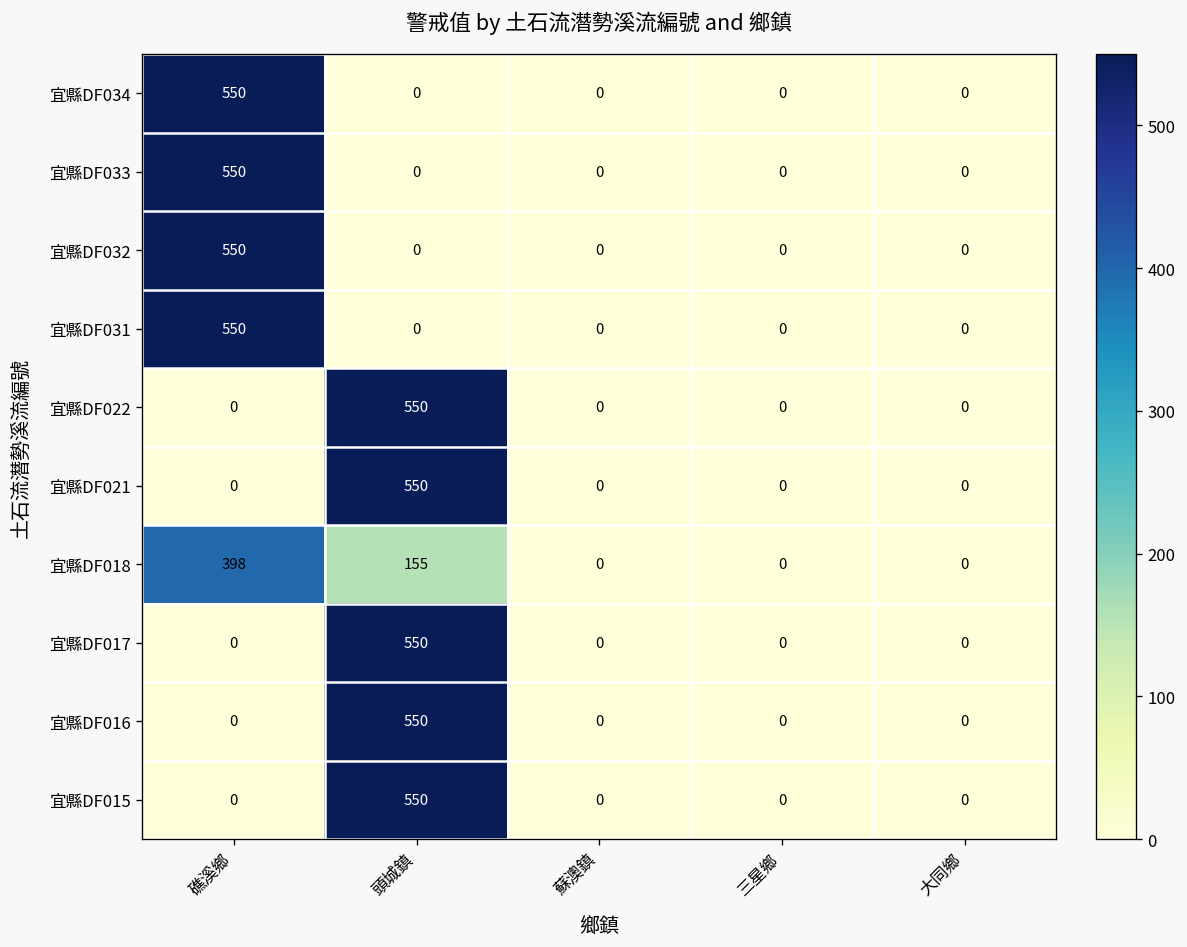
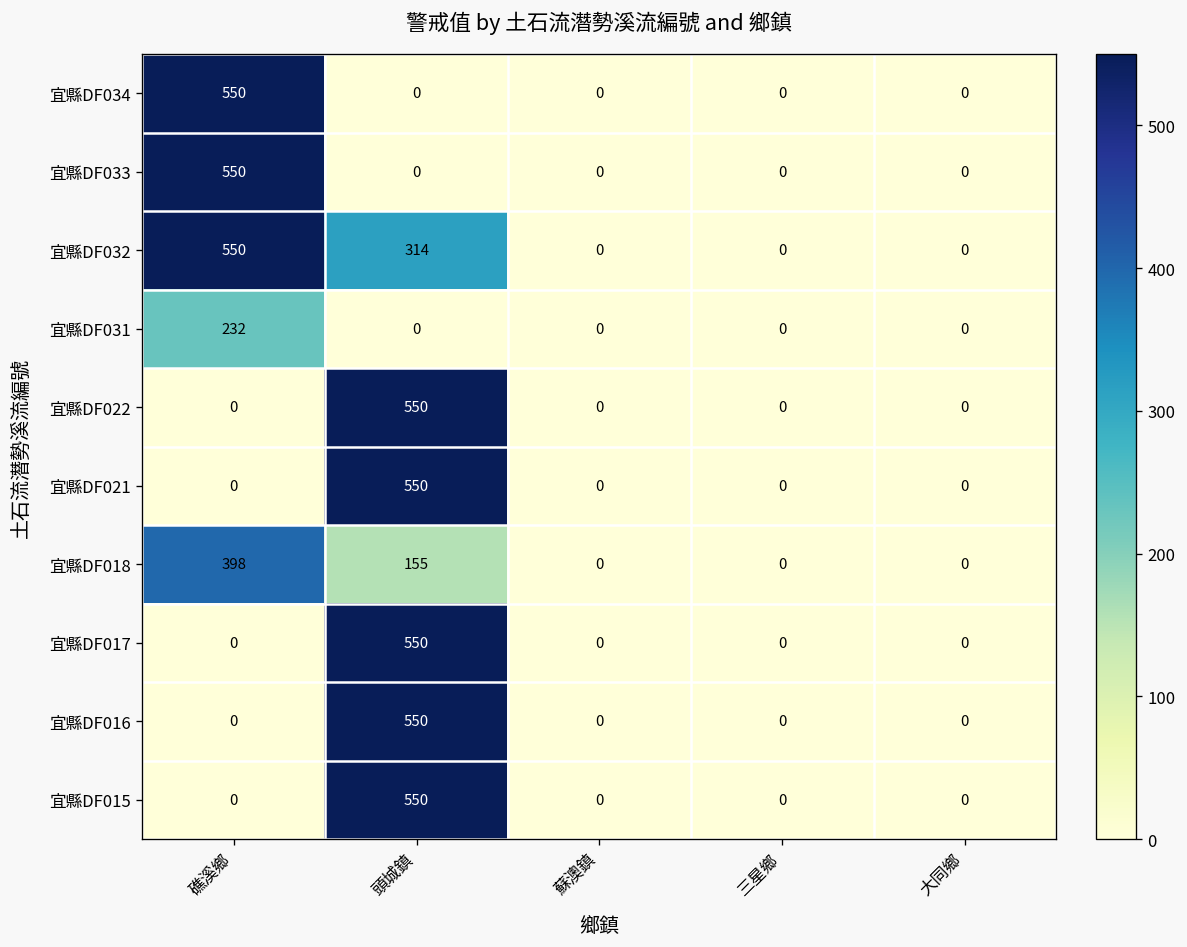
宜縣DF032, 頭城鎮: 0 -> 314
宜縣DF031, 礁溪鄉: 550 -> 232
